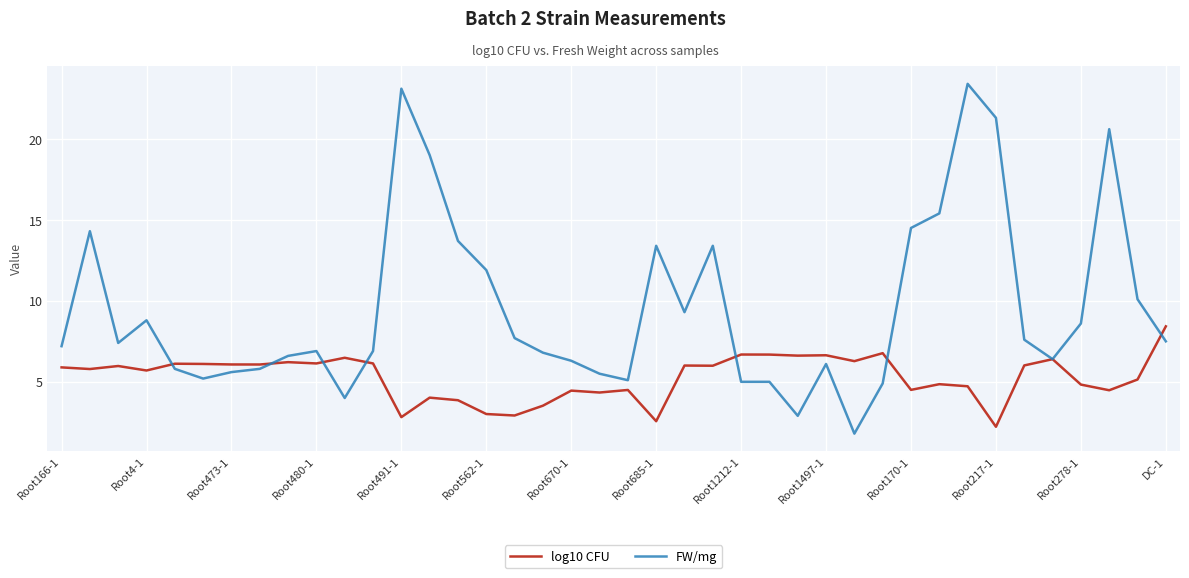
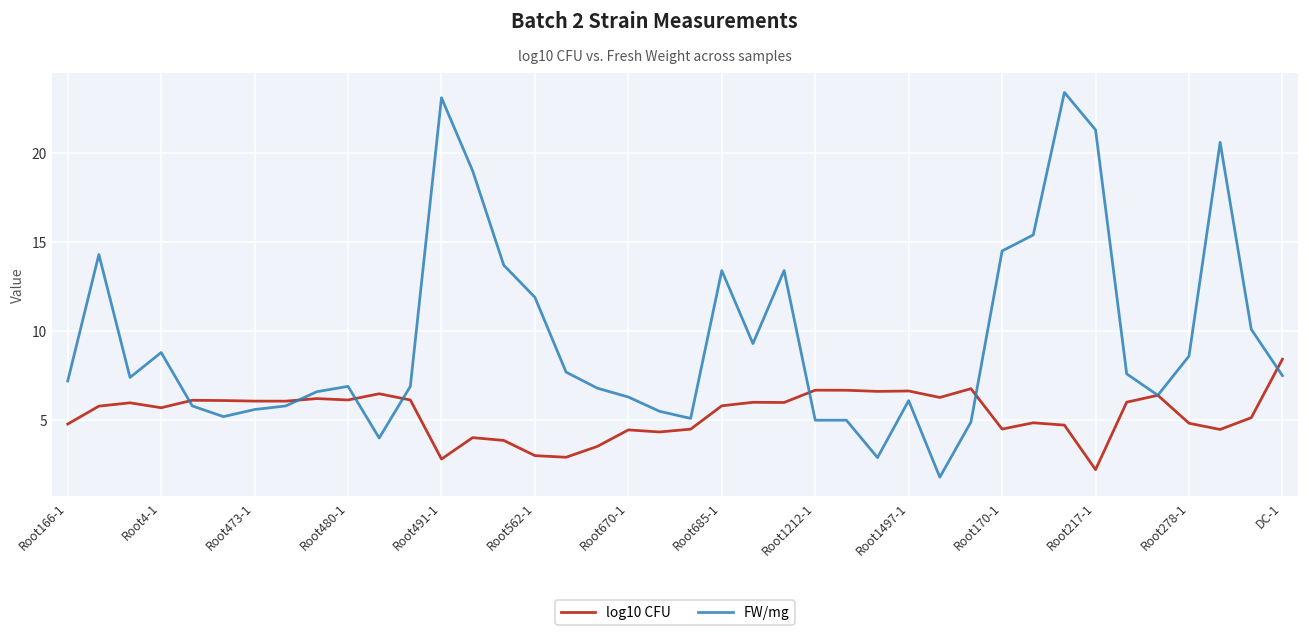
log10 CFU, Root166-1: 5.9 -> 4.8
log10 CFU, Root685-1: 2.6 -> 5.8
